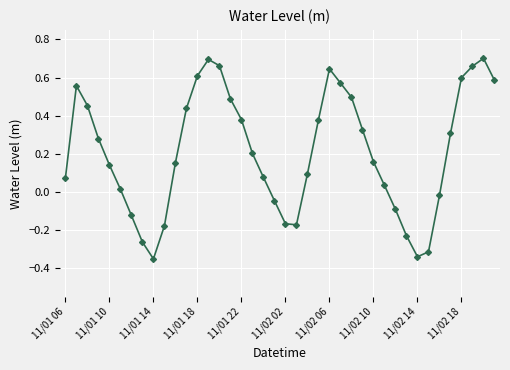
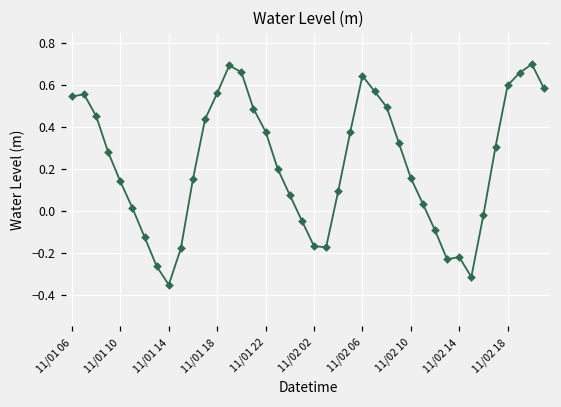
11/01 06: 0.07 -> 0.55
11/01 18: 0.61 -> 0.56
11/02 14: -0.34 -> -0.22
